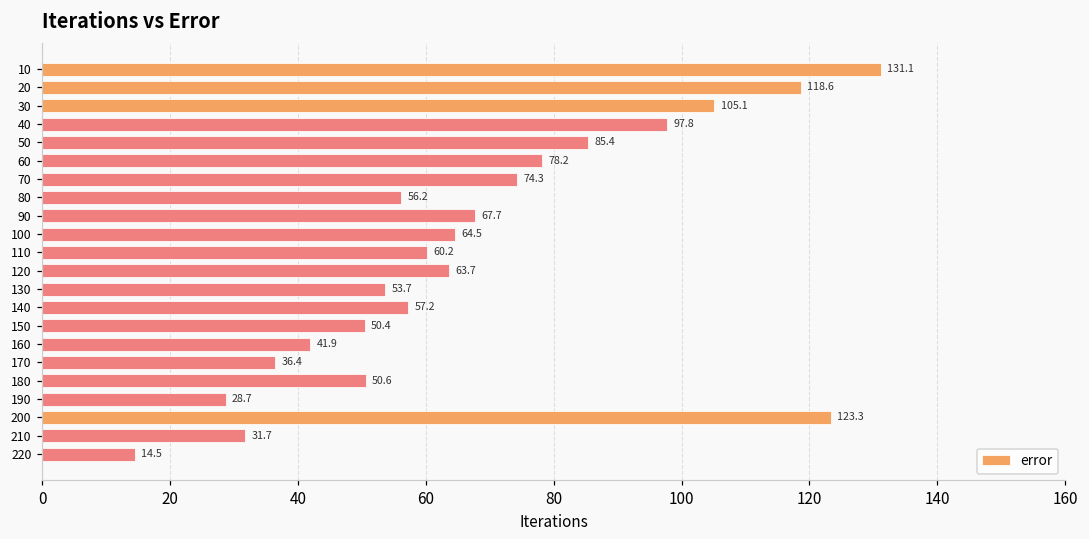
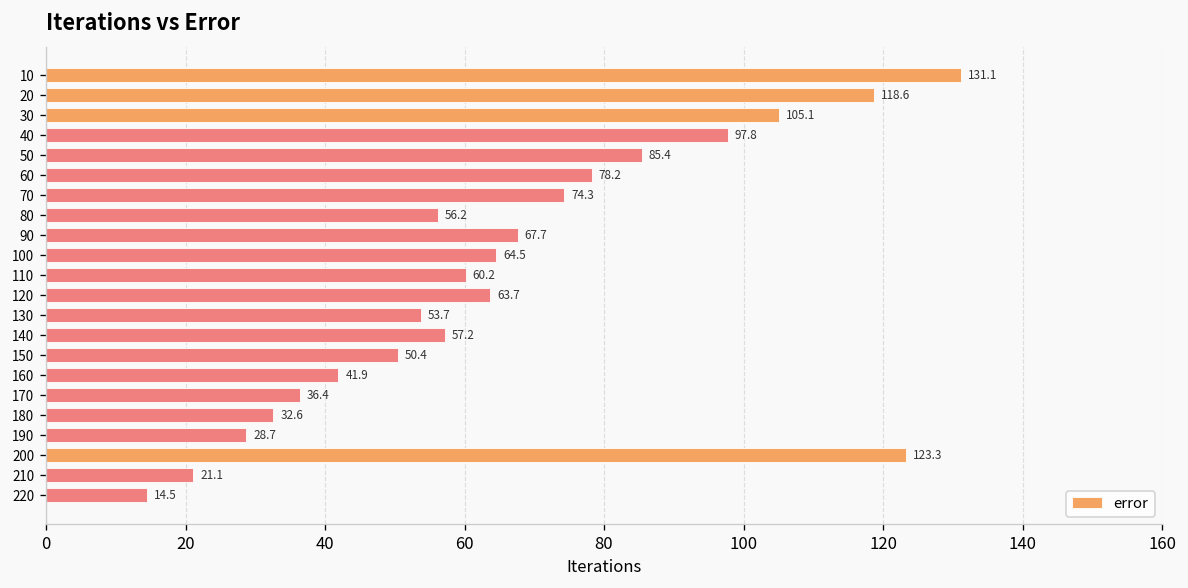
180: 50.6 -> 32.6
210: 31.7 -> 21.1
